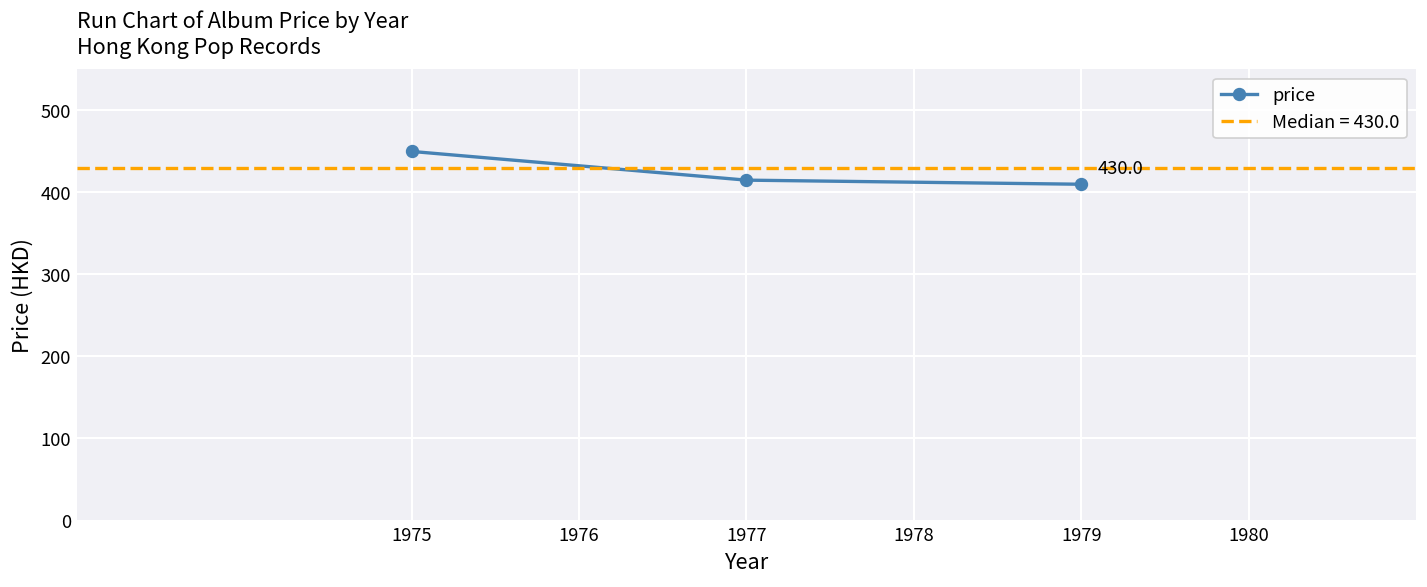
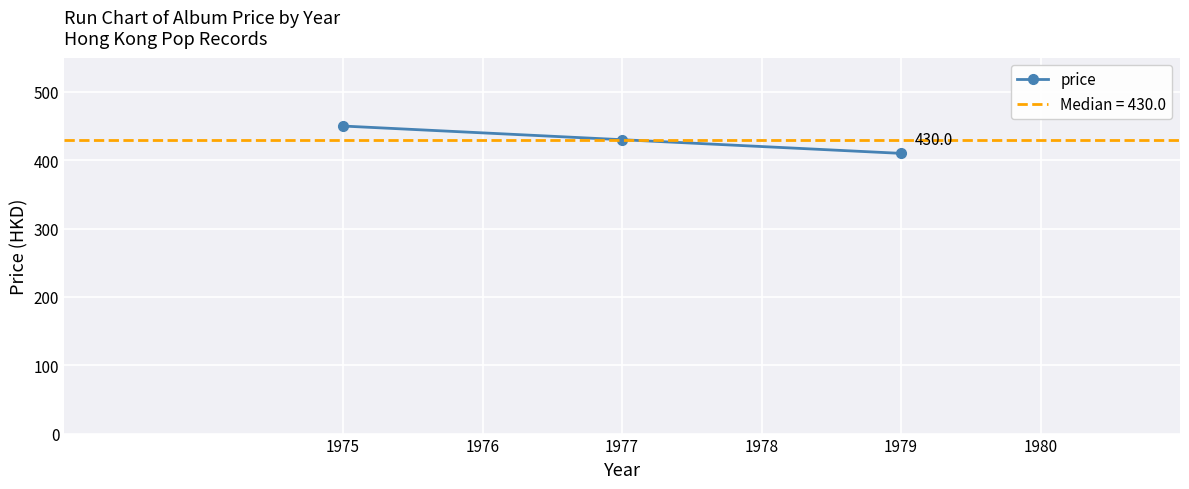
1977: 420 -> 430
